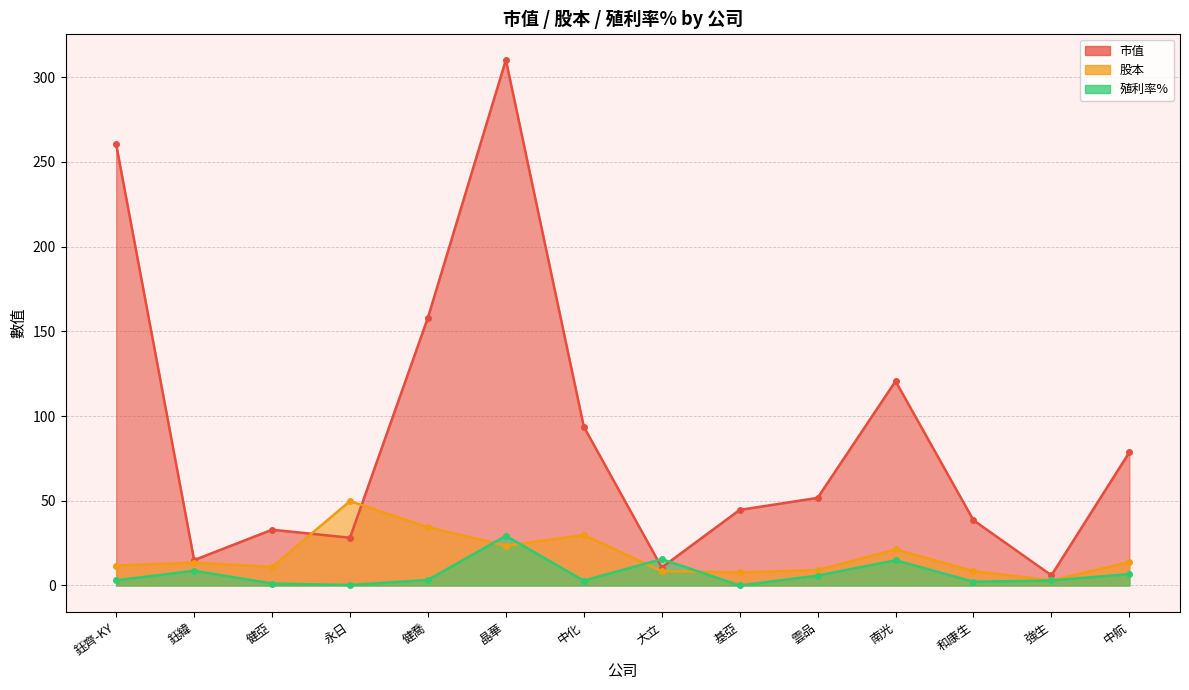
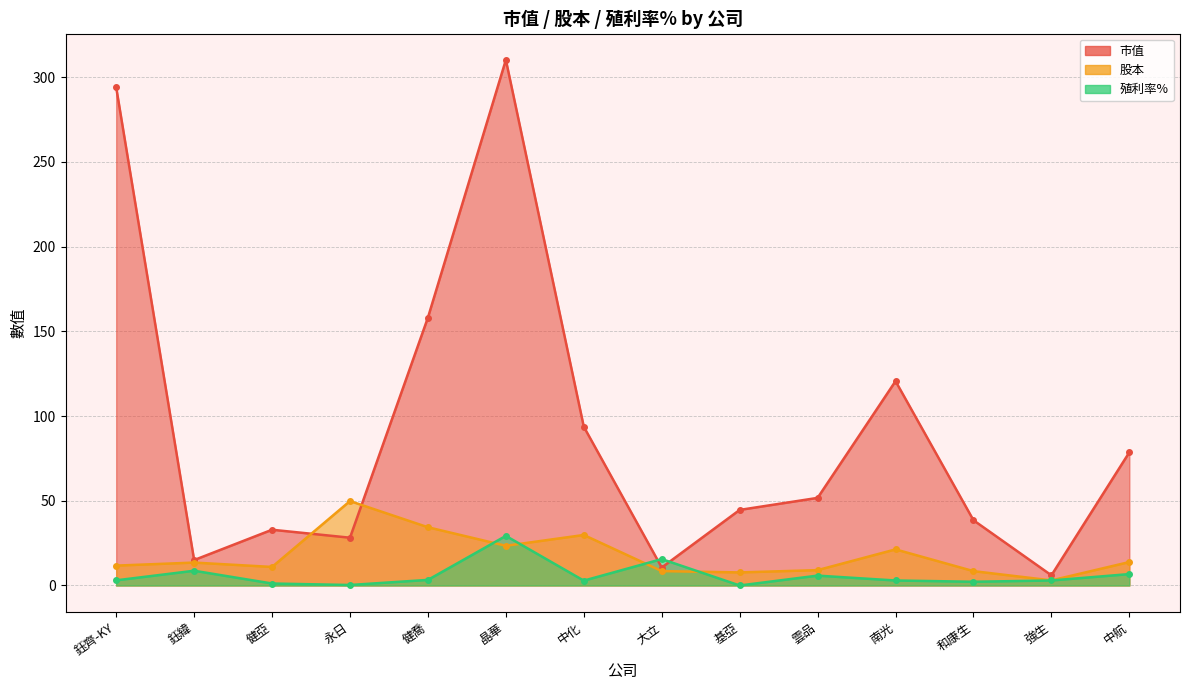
市值, 鈺齊-KY: 260 -> 294
殖利率%, 南光: 15 -> 3
